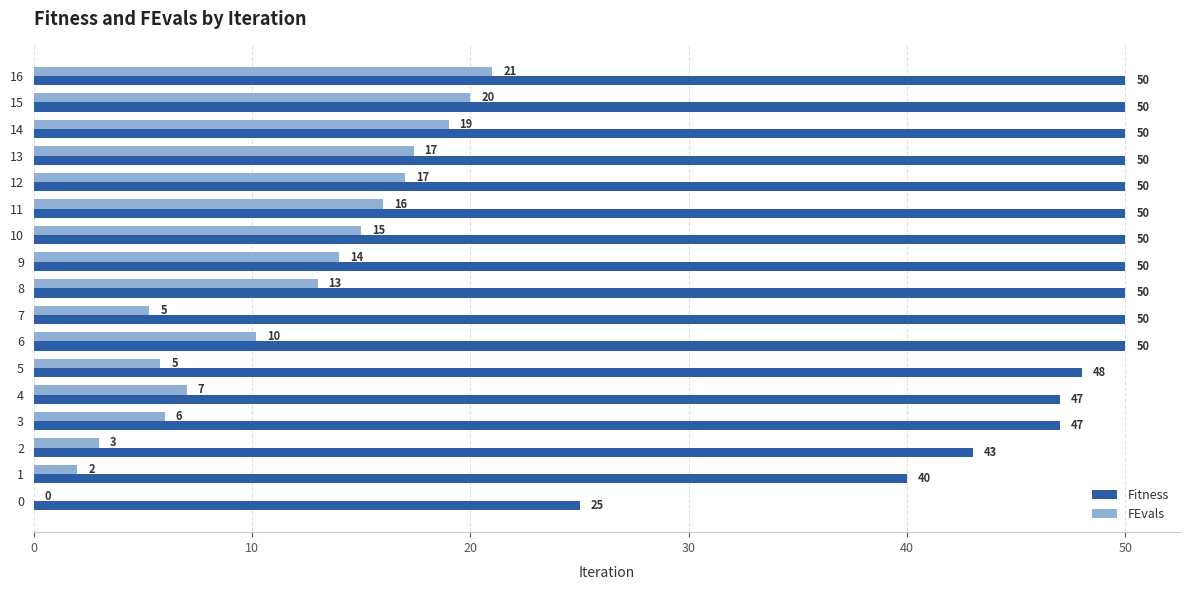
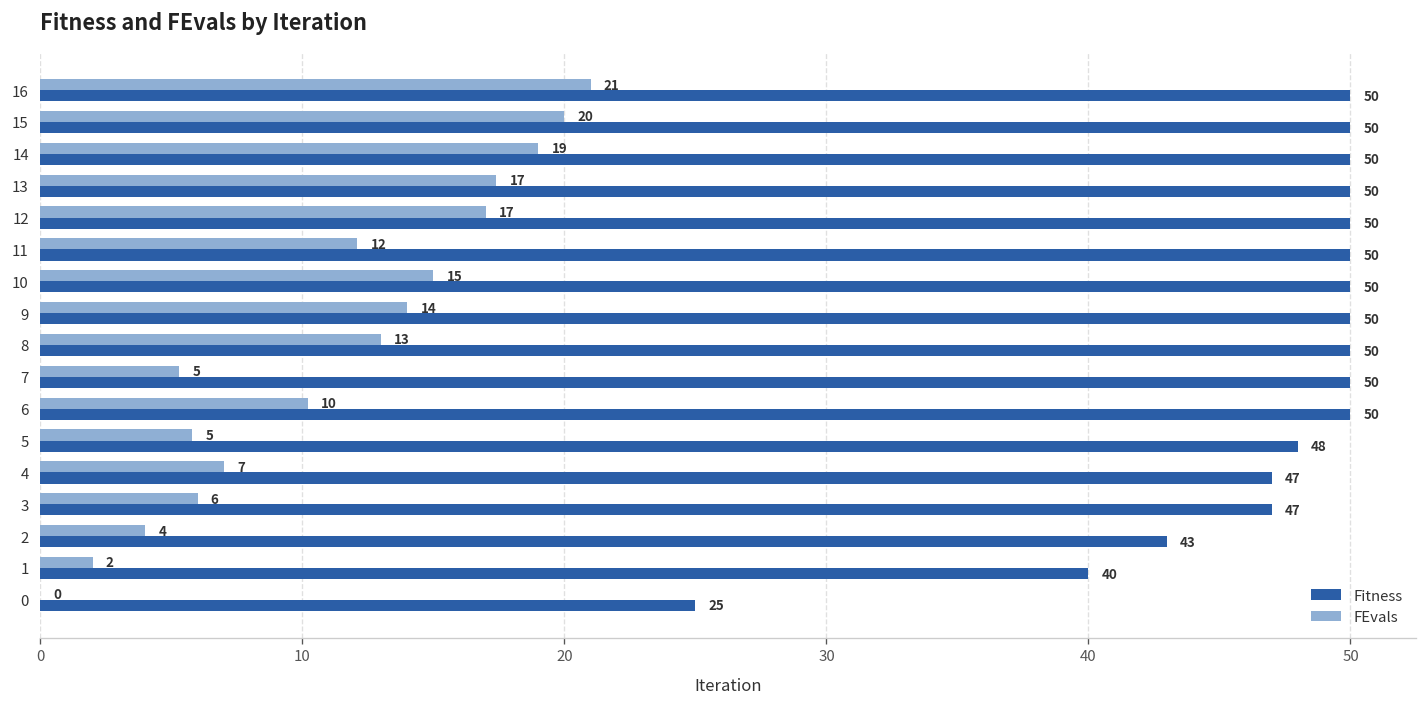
FEvals, 11: 16 -> 12
FEvals, 2: 3 -> 4
